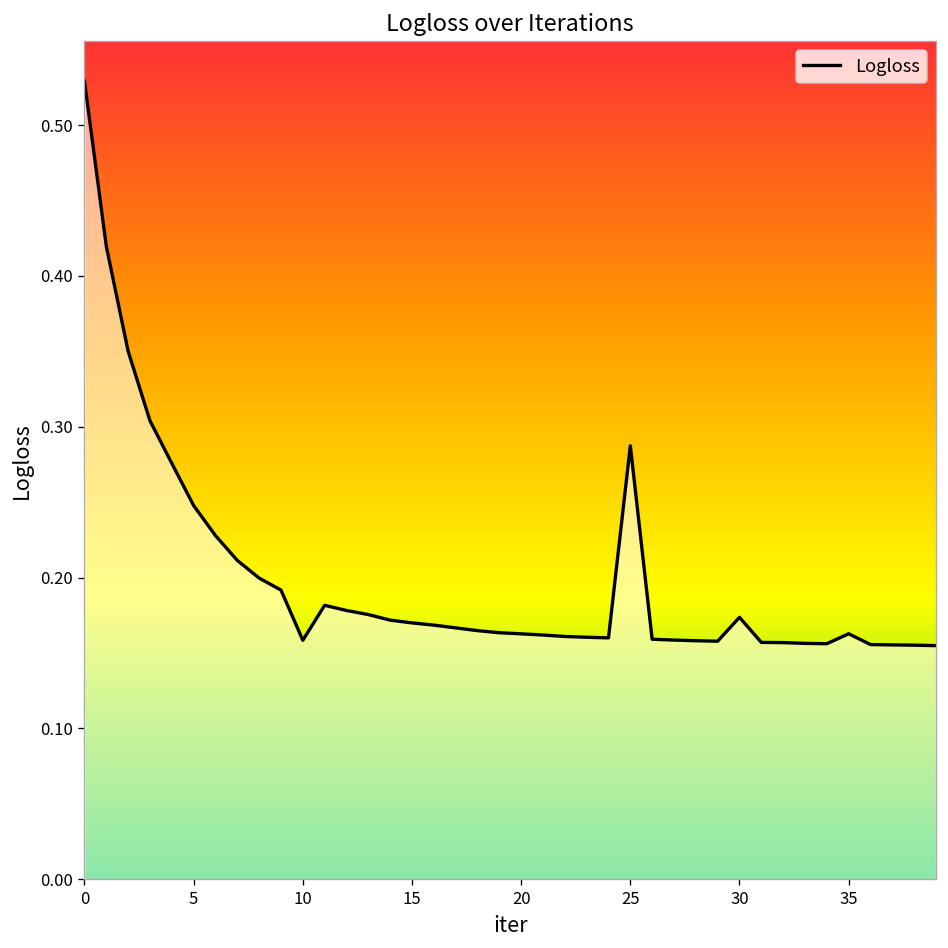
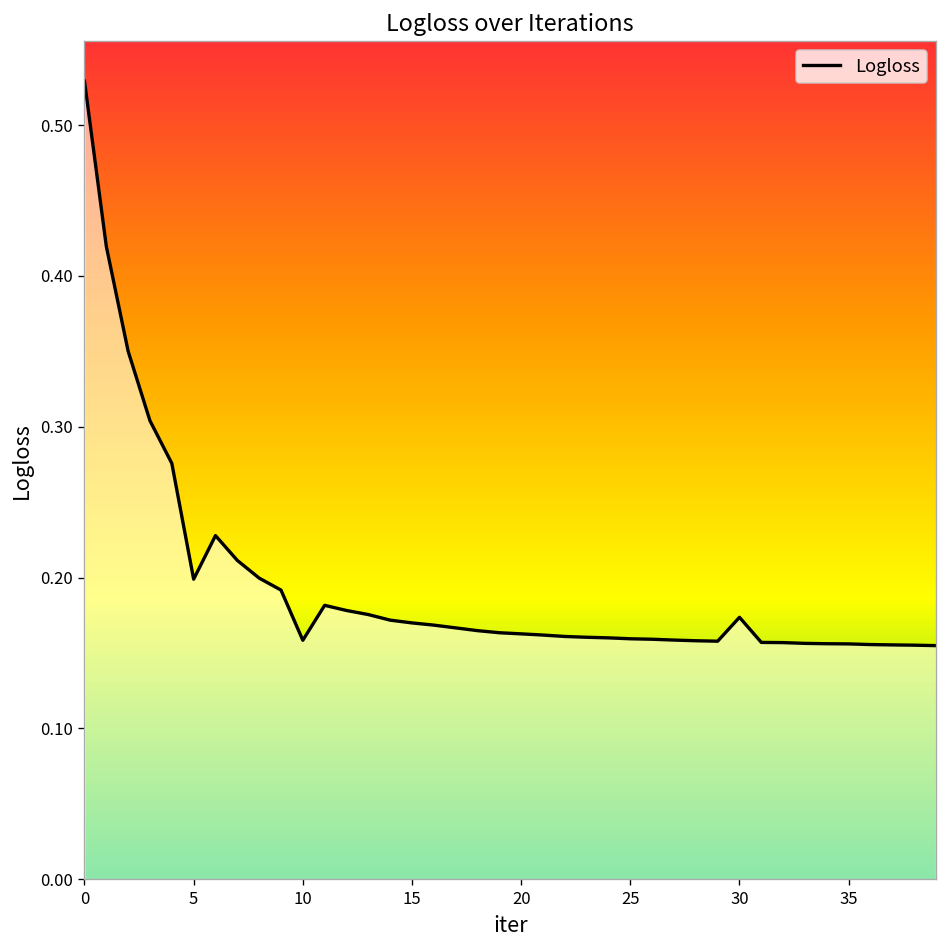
5: 0.248 -> 0.199
25: 0.287 -> 0.159
35: 0.163 -> 0.156
